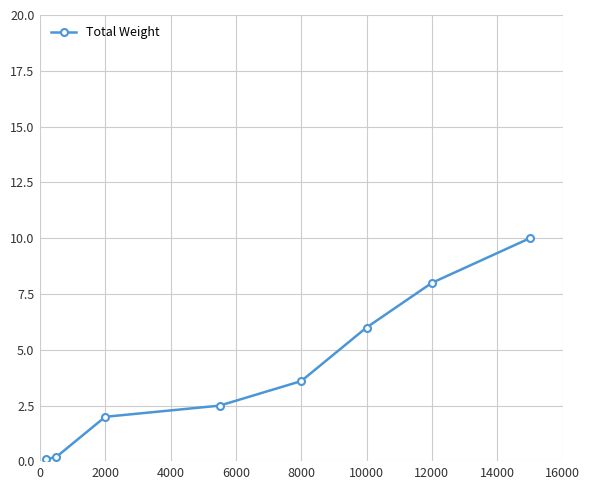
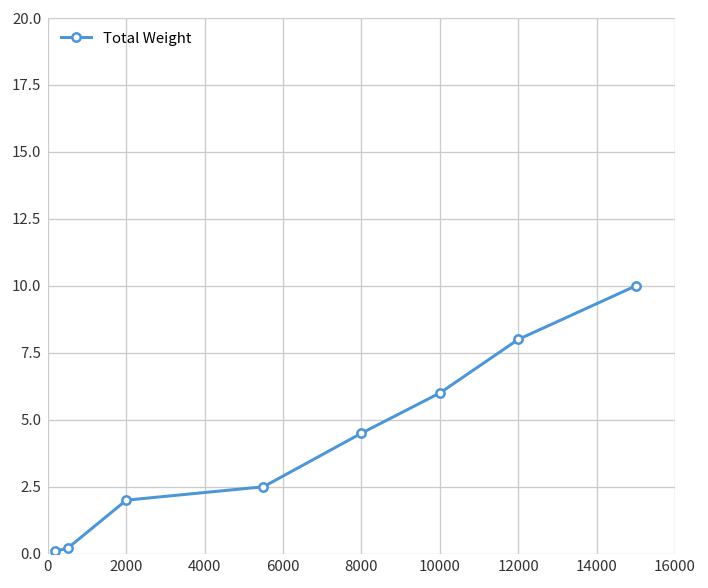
8000: 3.6 -> 4.5
